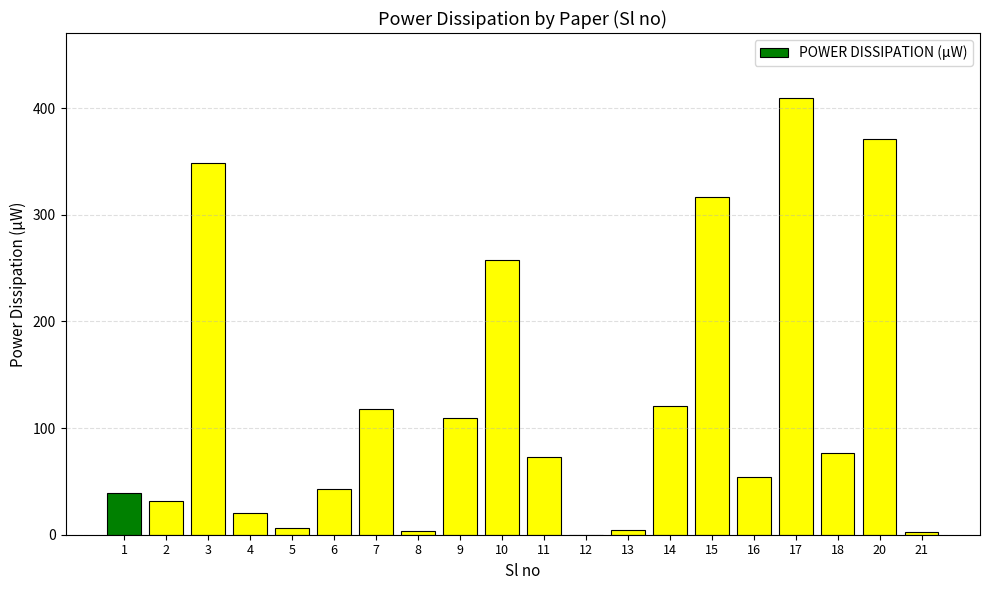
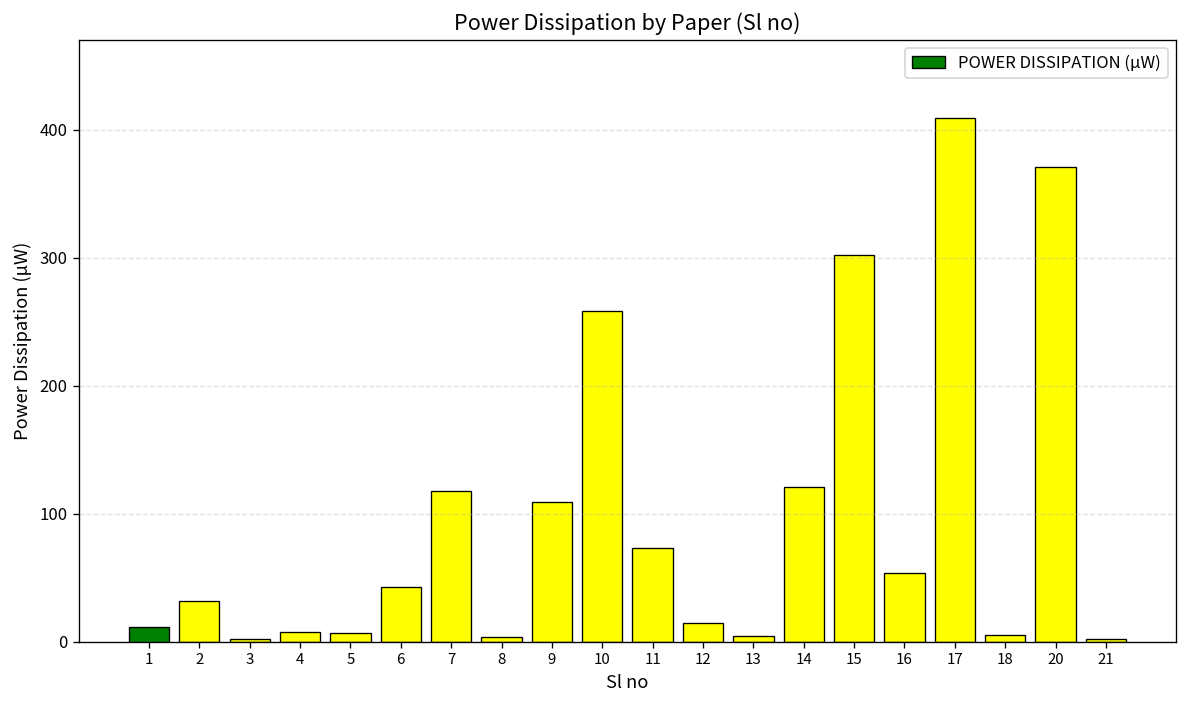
1: 39 -> 11
3: 348 -> 2
4: 20 -> 8
12: 0 -> 15
15: 317 -> 302
18: 77 -> 6
